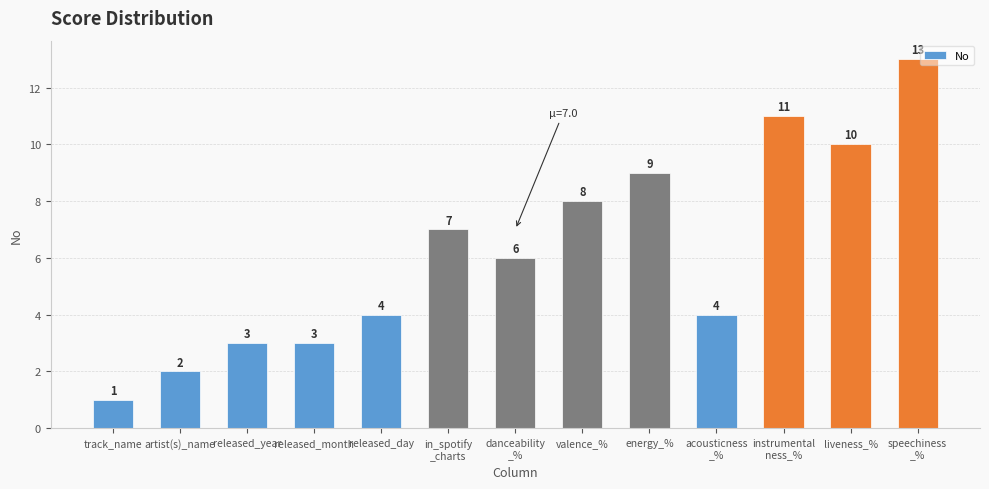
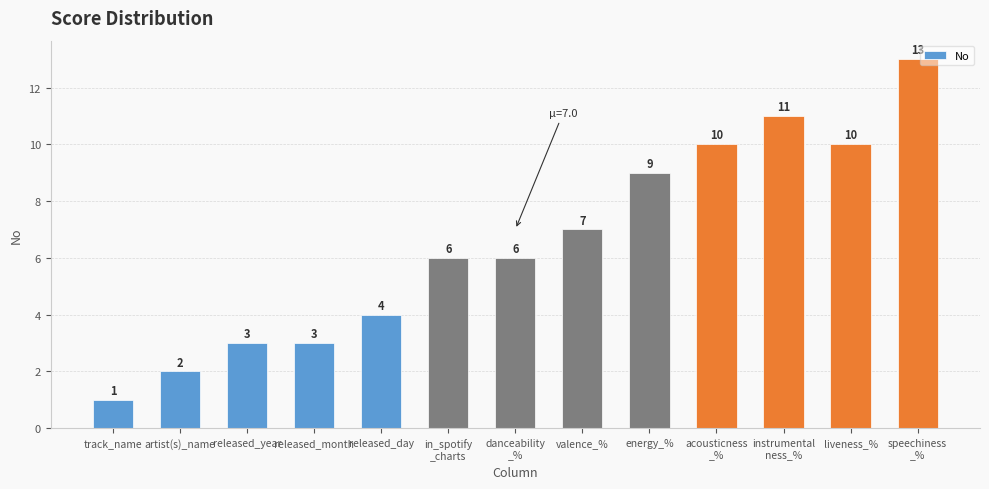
in_spotify _charts: 7 -> 6
valence_%: 8 -> 7
acousticness _%: 4 -> 10
